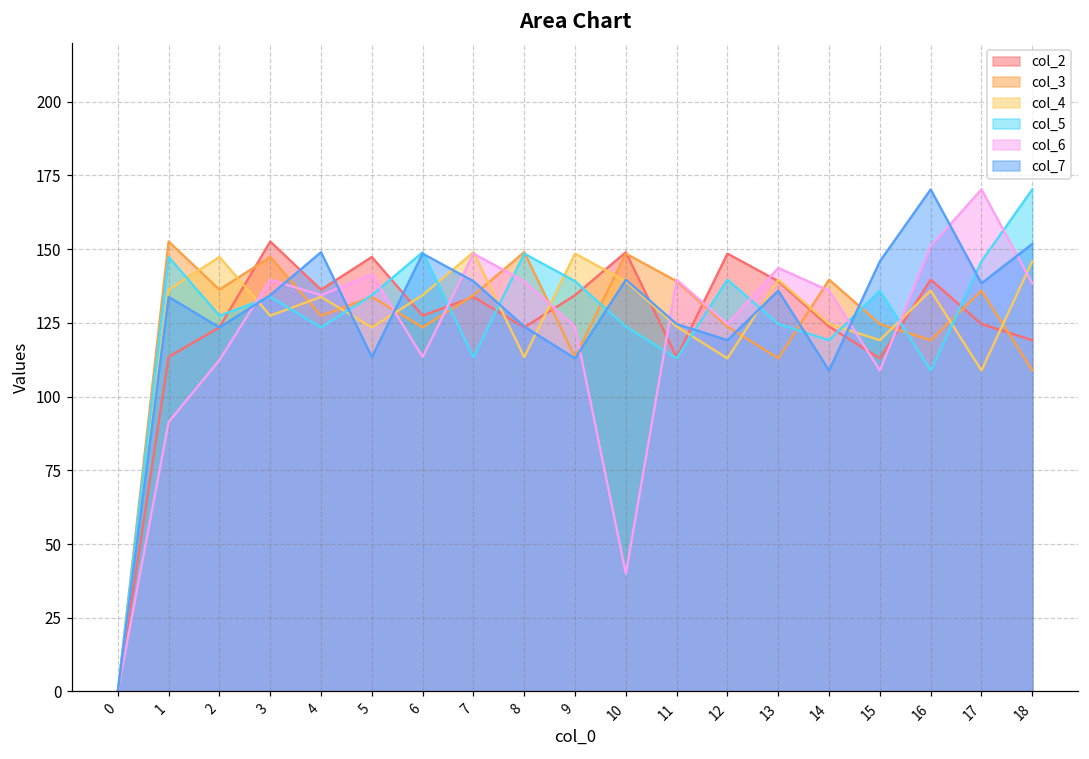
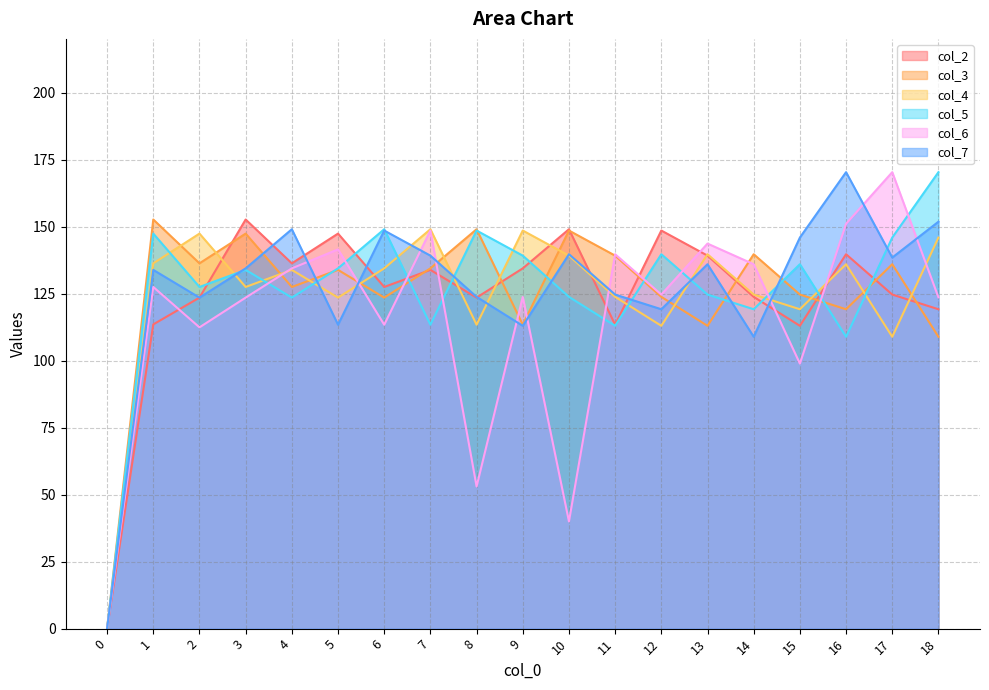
col_6, 1: 91 -> 127
col_6, 3: 140 -> 123
col_6, 8: 139 -> 53
col_6, 15: 109 -> 99
col_6, 18: 138 -> 124
